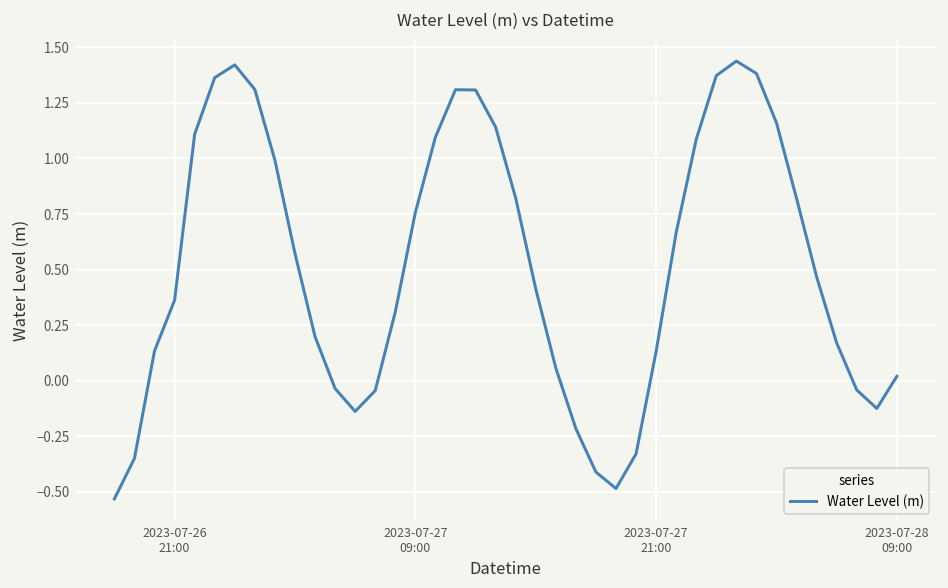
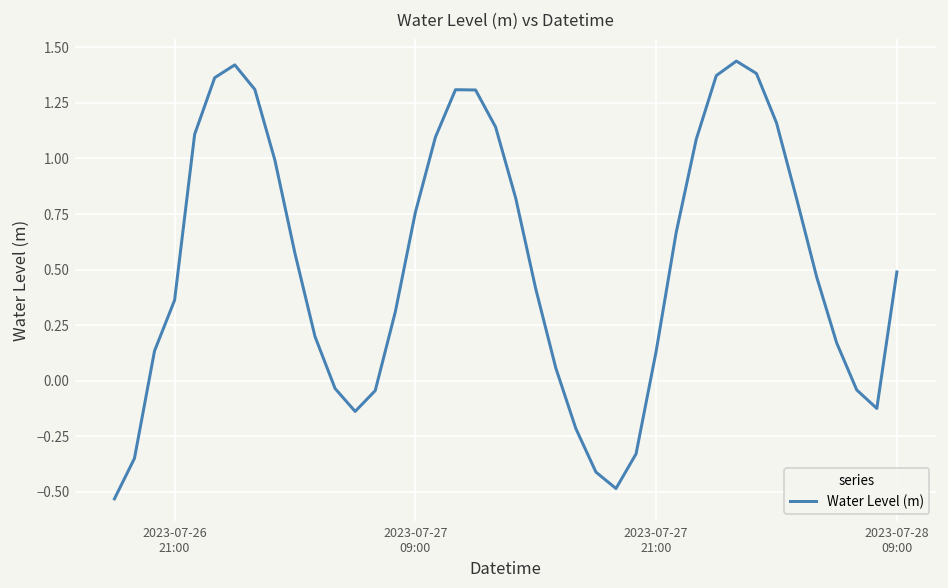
2023-07-28 09:00: 0.02 -> 0.49
